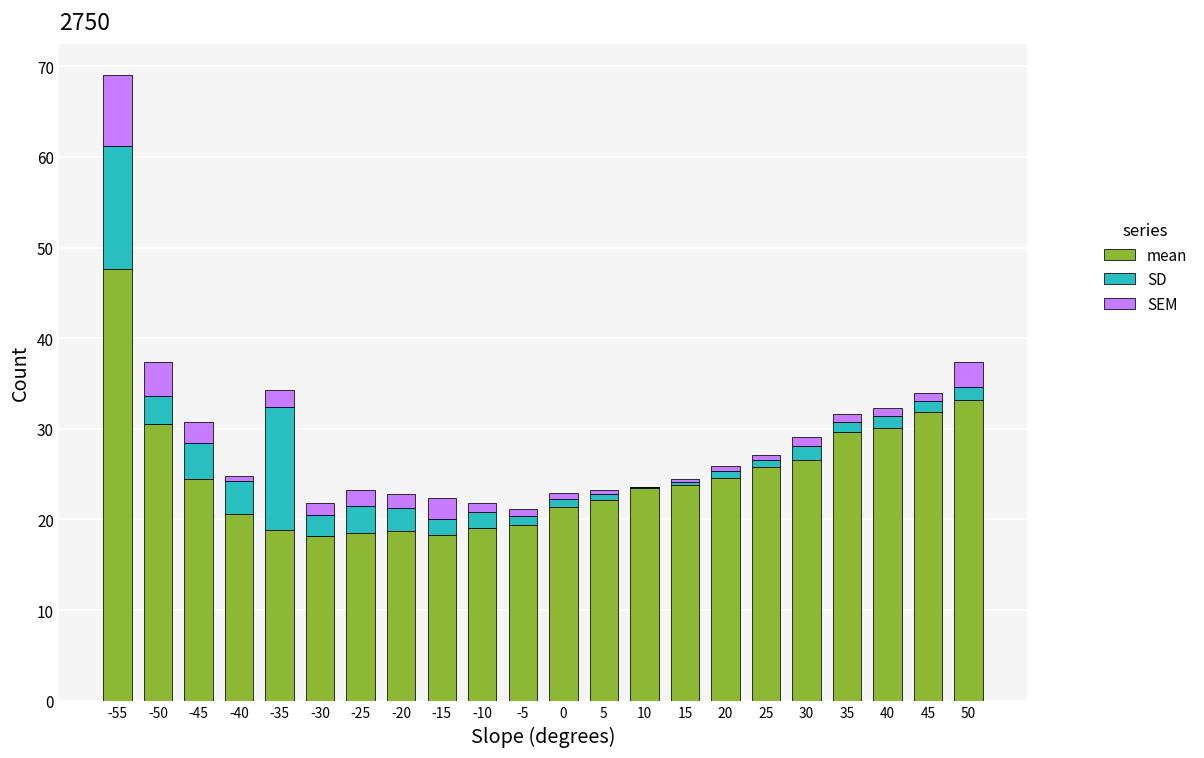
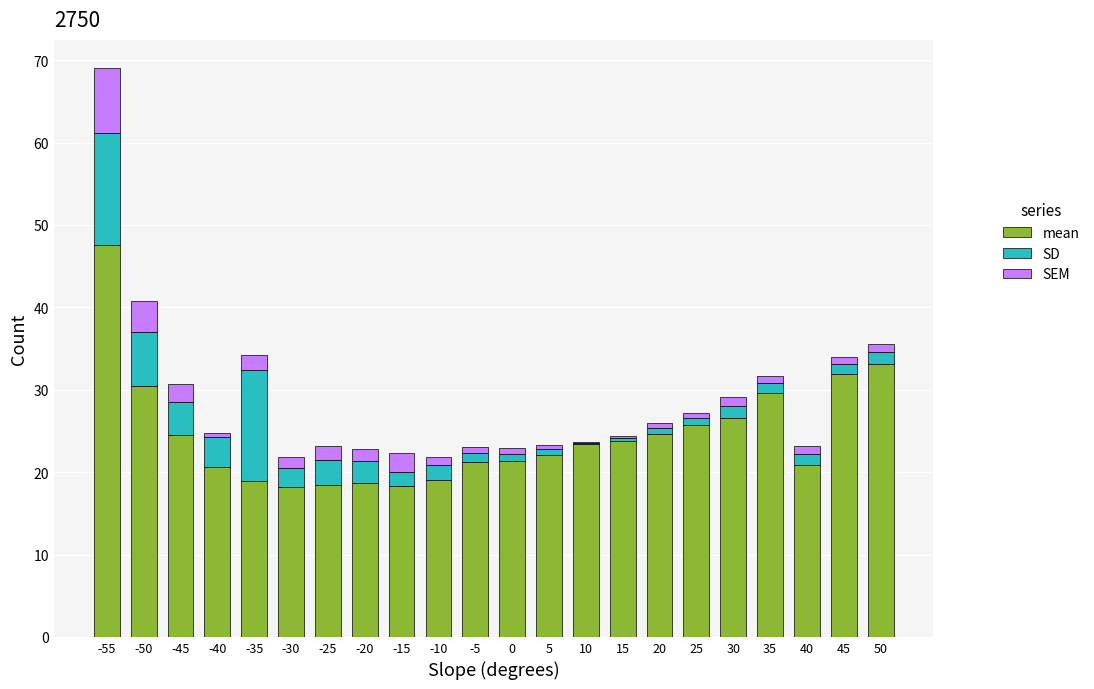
SD, -50: 3 -> 7
mean, -5: 19 -> 21
mean, 40: 30 -> 21
SEM, 50: 3 -> 1
